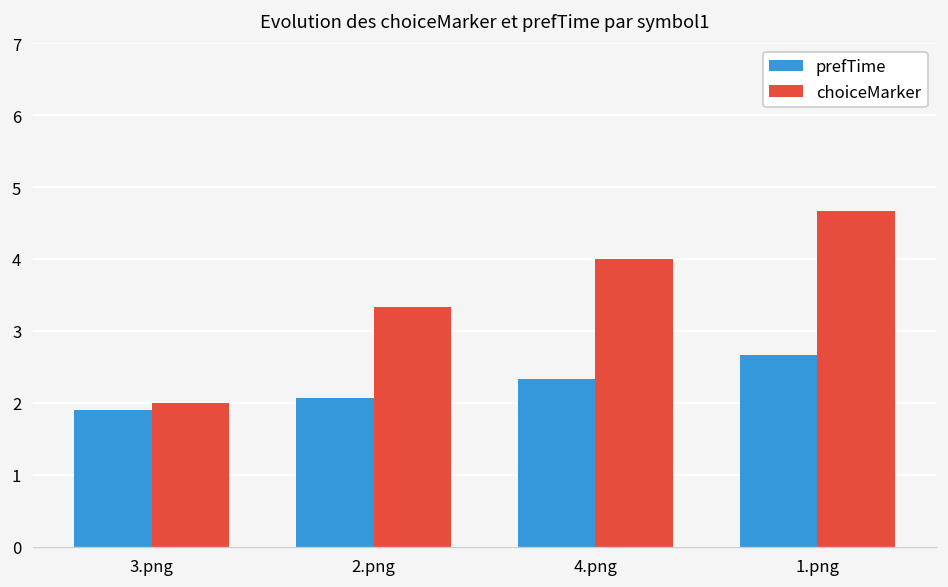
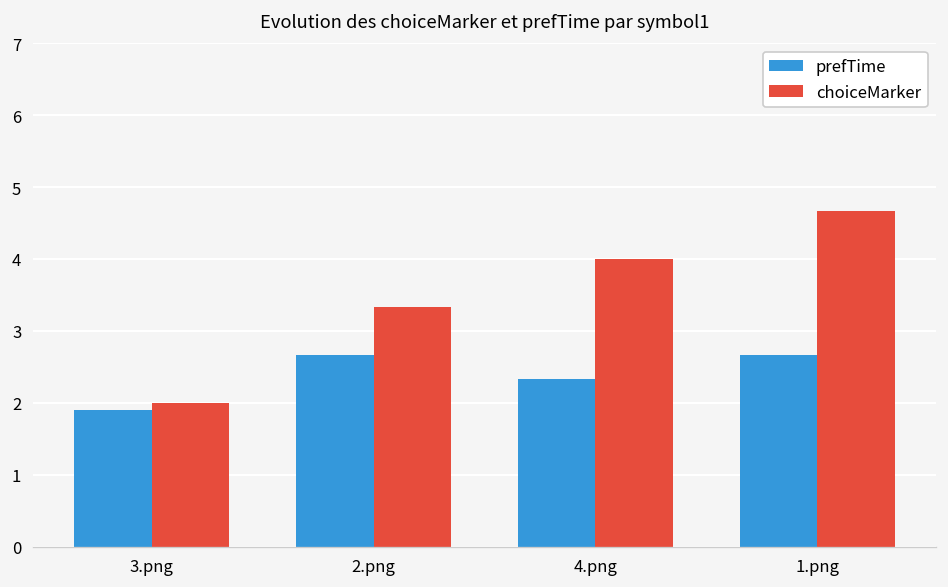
prefTime, 2.png: 2.1 -> 2.7
